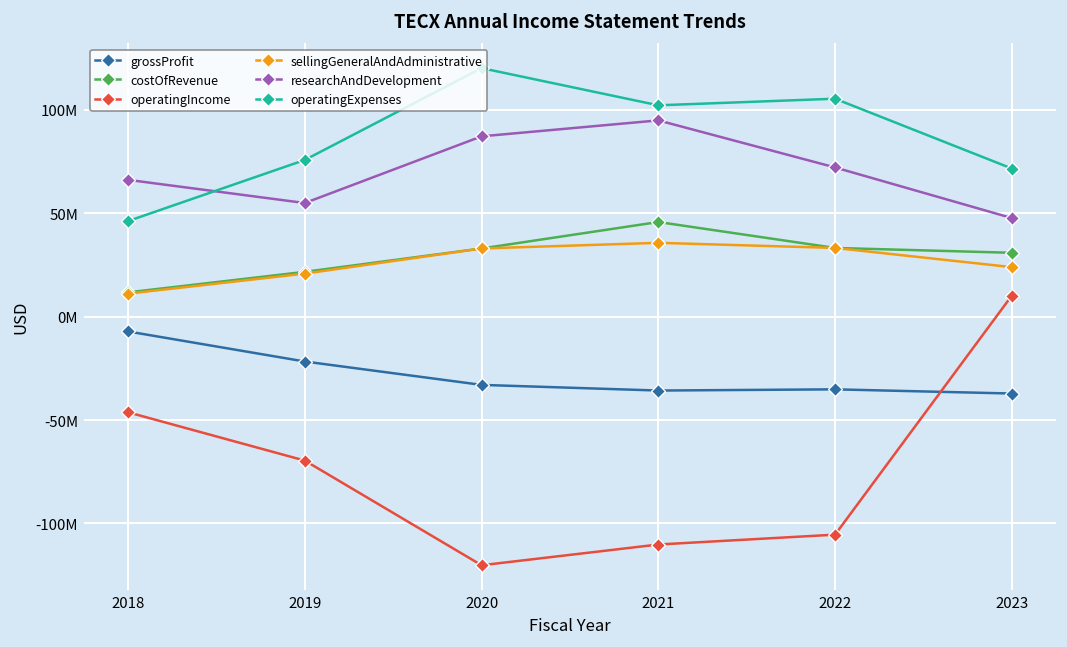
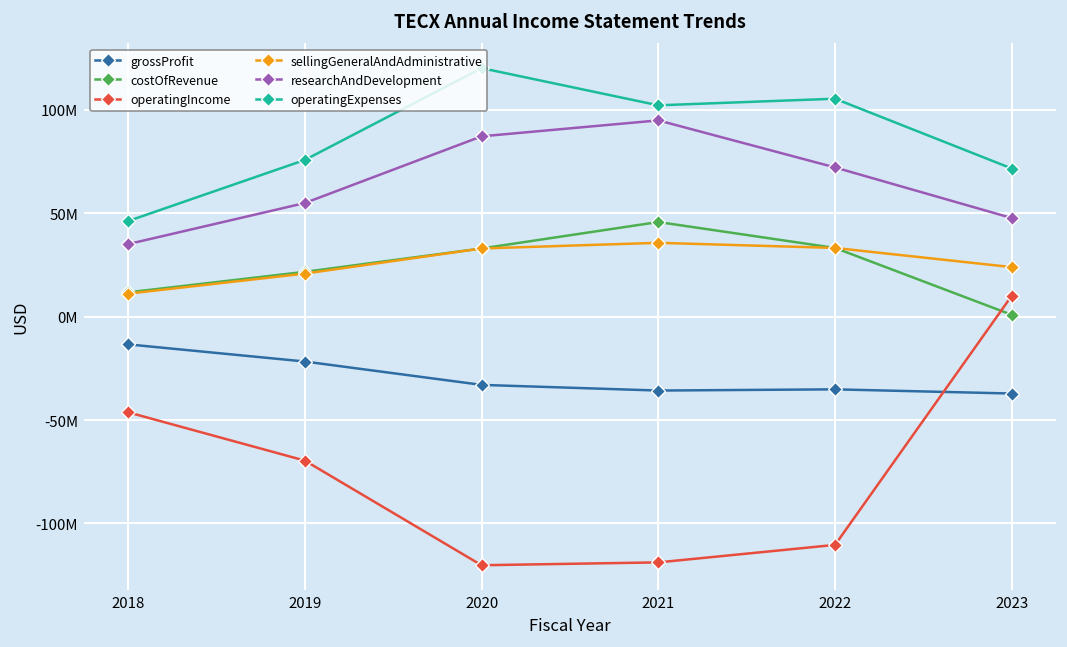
grossProfit, 2018: -7000000 -> -13000000
researchAndDevelopment, 2018: 66000000 -> 35000000
operatingIncome, 2021: -110000000 -> -119000000
operatingIncome, 2022: -105000000 -> -110000000
costOfRevenue, 2023: 31000000 -> 1000000
